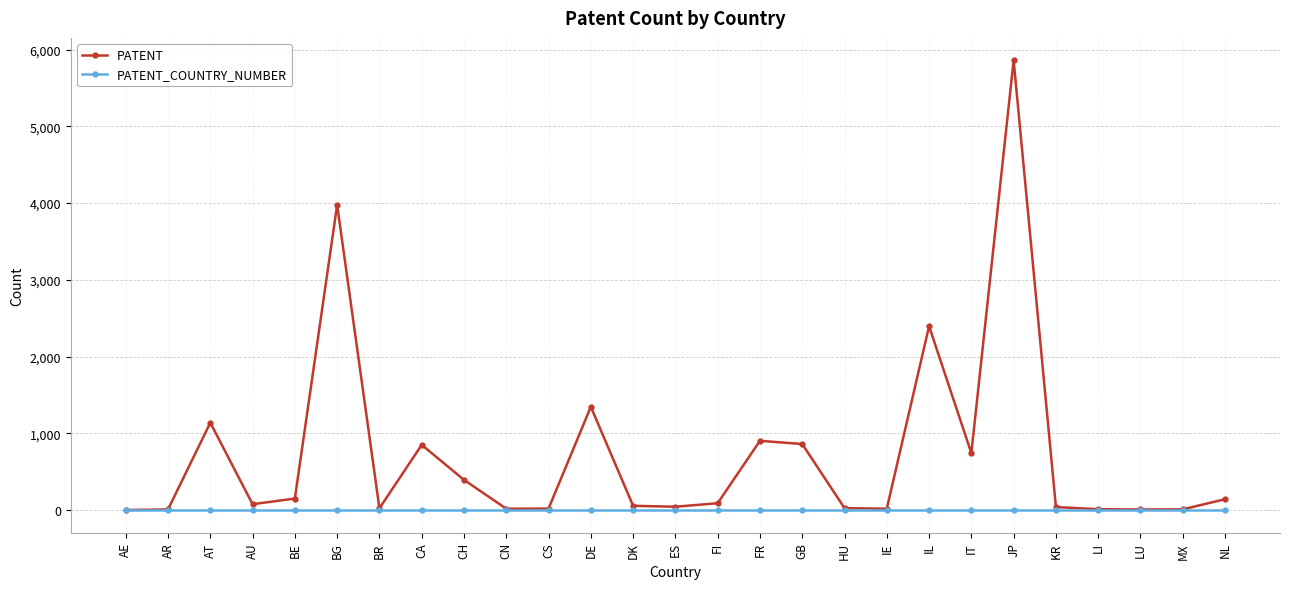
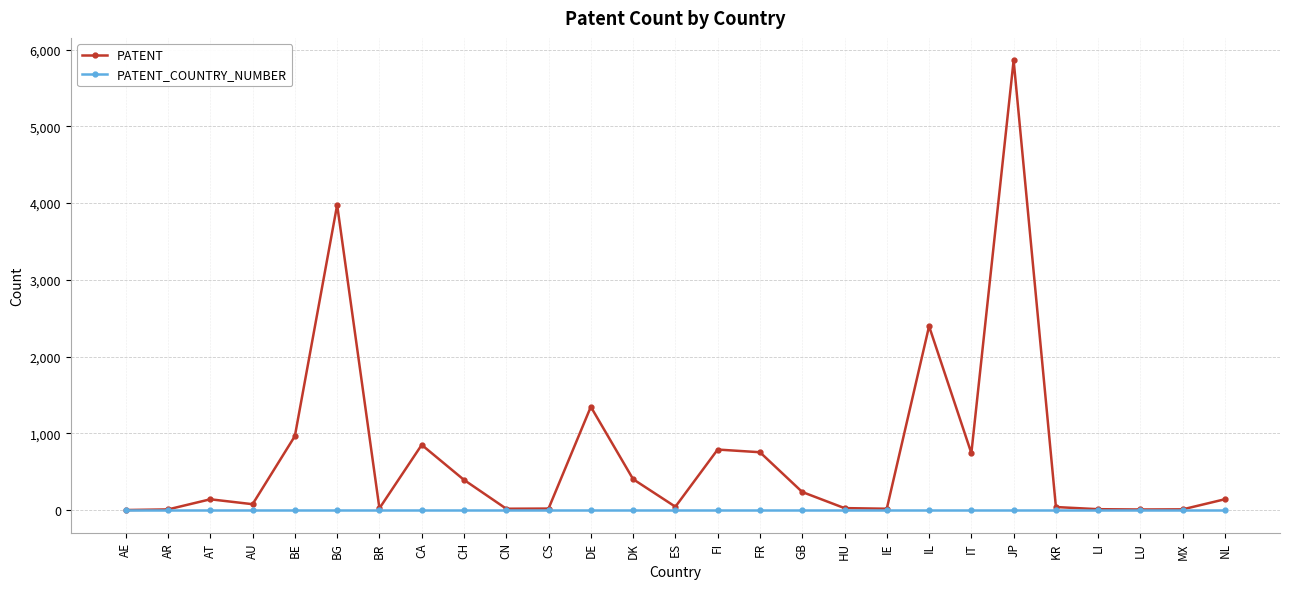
PATENT, AT: 1,100 -> 100
PATENT, BE: 200 -> 1,000
PATENT, DK: 100 -> 400
PATENT, FI: 100 -> 800
PATENT, FR: 900 -> 800
PATENT, GB: 900 -> 200
